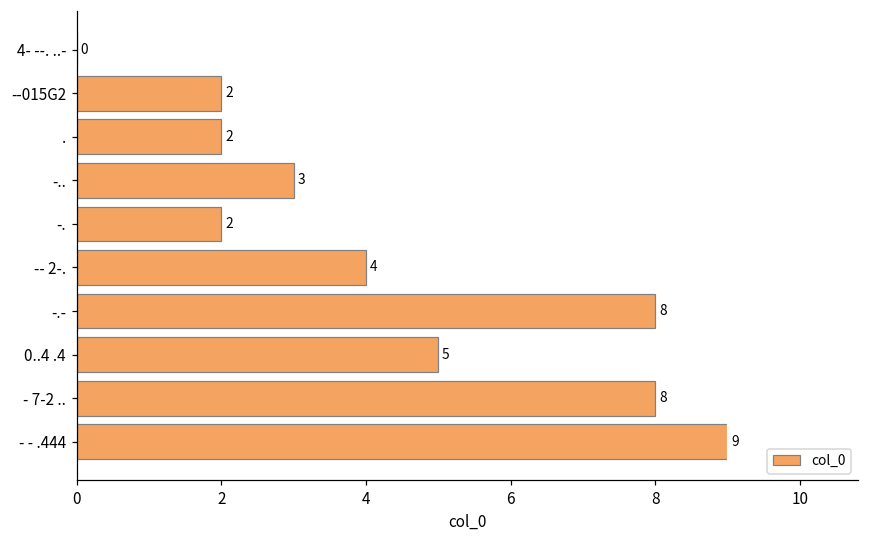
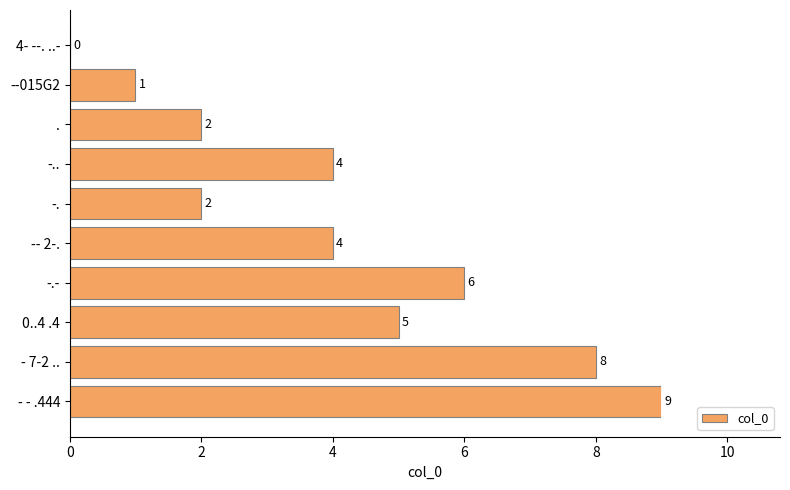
--015G2: 2 -> 1
-..: 3 -> 4
-.-: 8 -> 6
